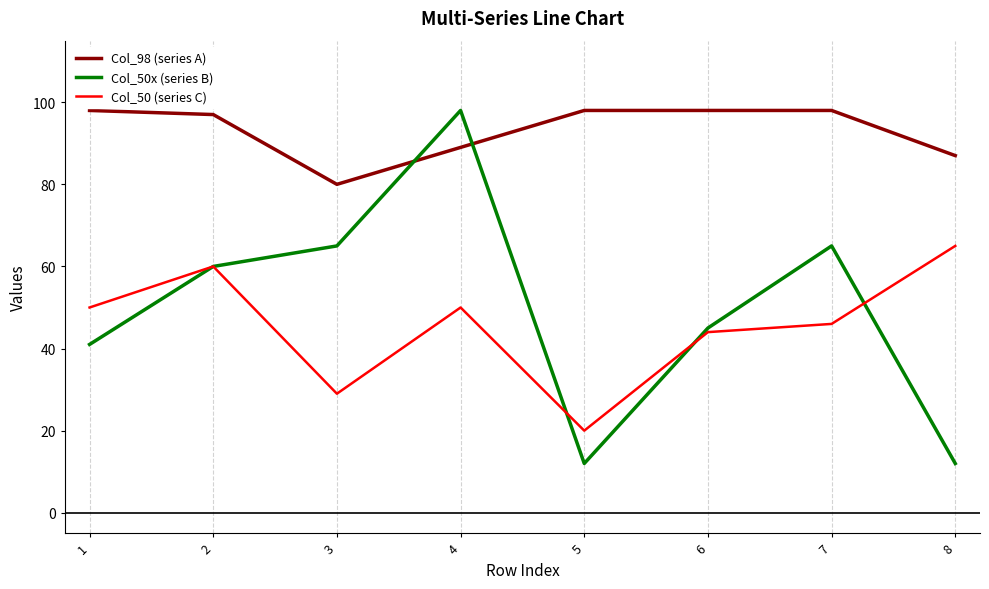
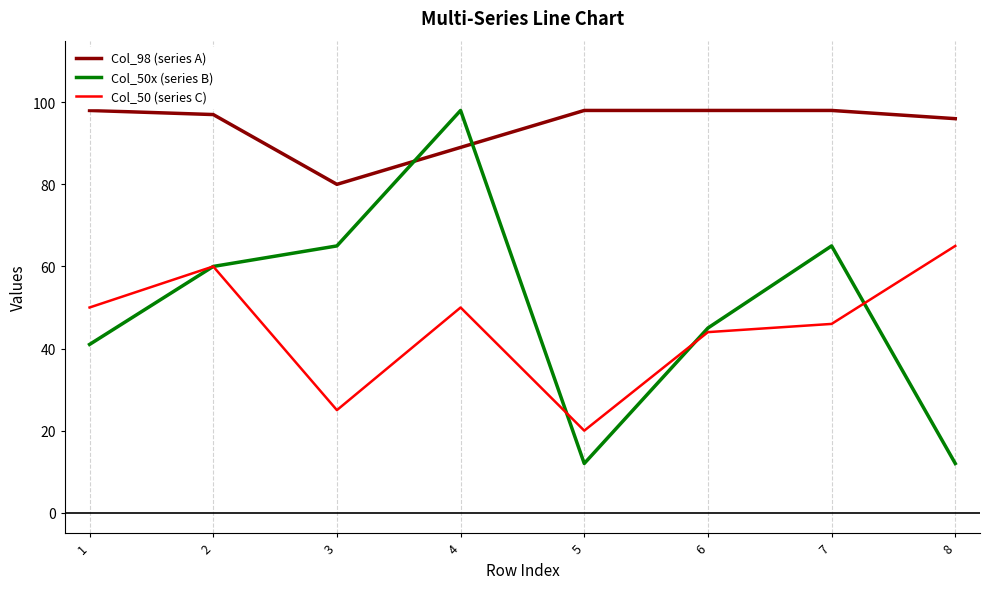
Col_50 (series C), 3: 29 -> 25
Col_98 (series A), 8: 87 -> 96
